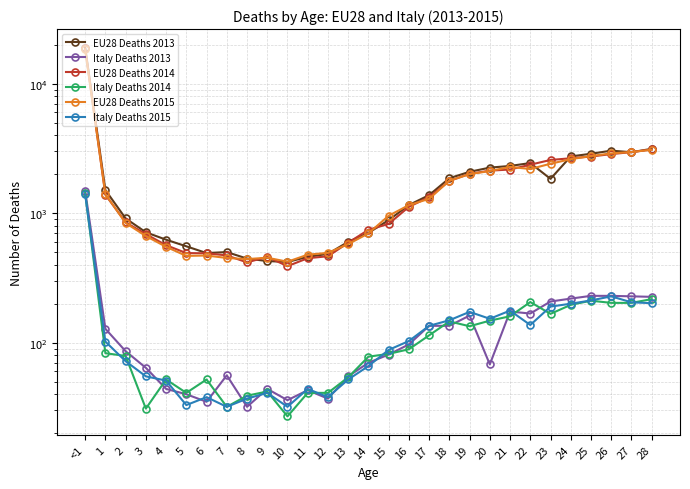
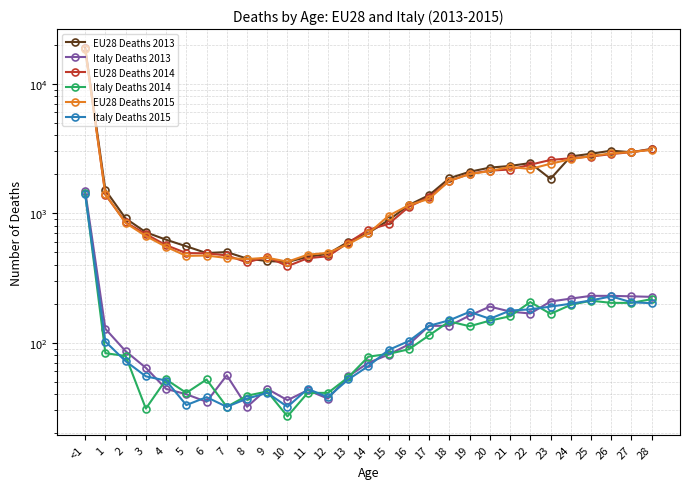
Italy Deaths 2013, 20: 70 -> 190
Italy Deaths 2015, 22: 140 -> 180
